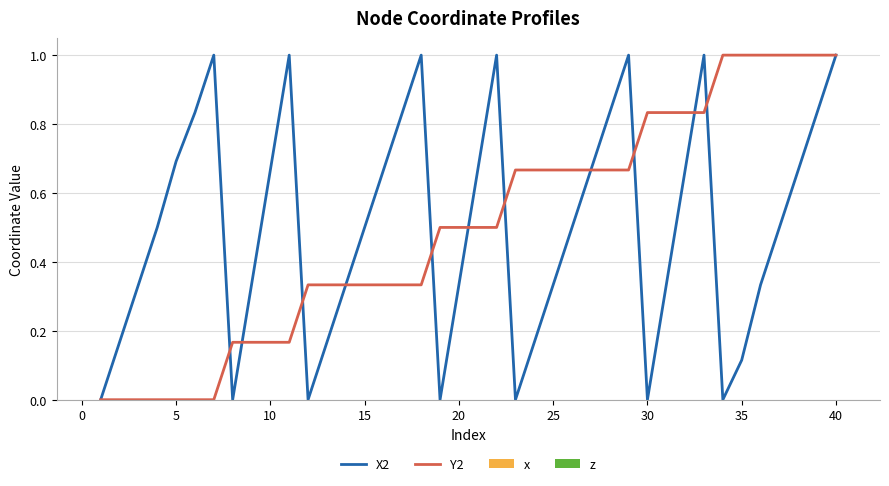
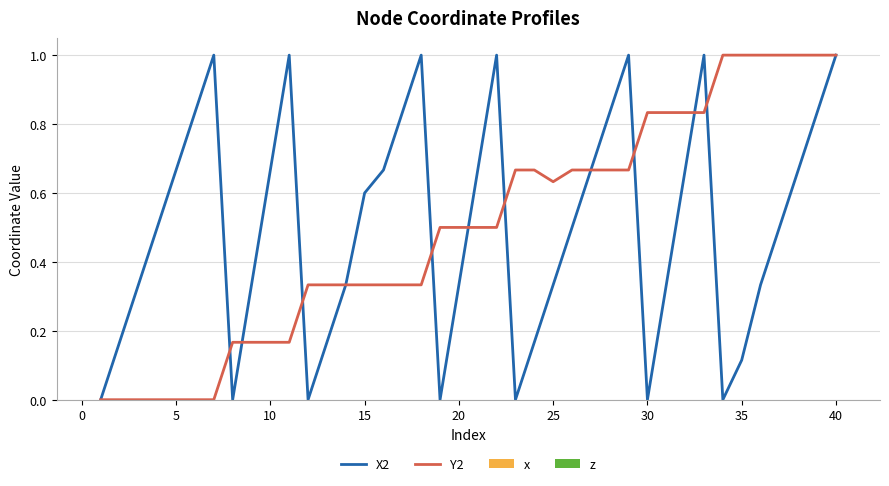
X2, 5: 0.69 -> 0.67
X2, 15: 0.5 -> 0.6
Y2, 25: 0.67 -> 0.63
